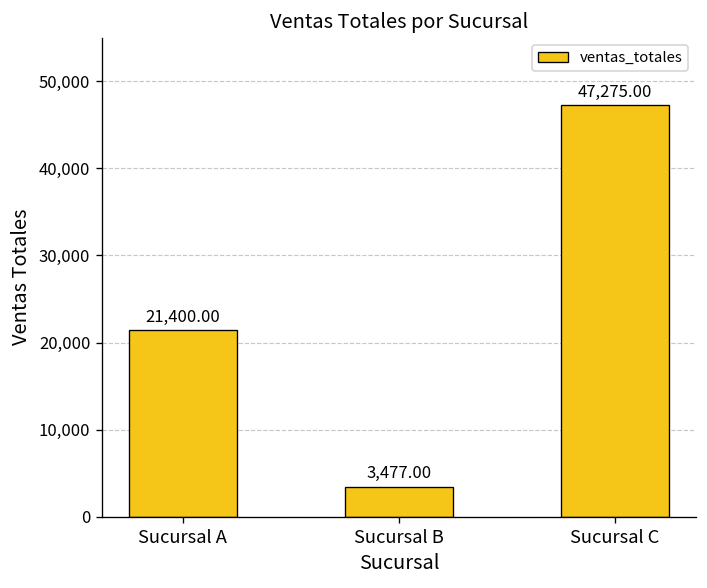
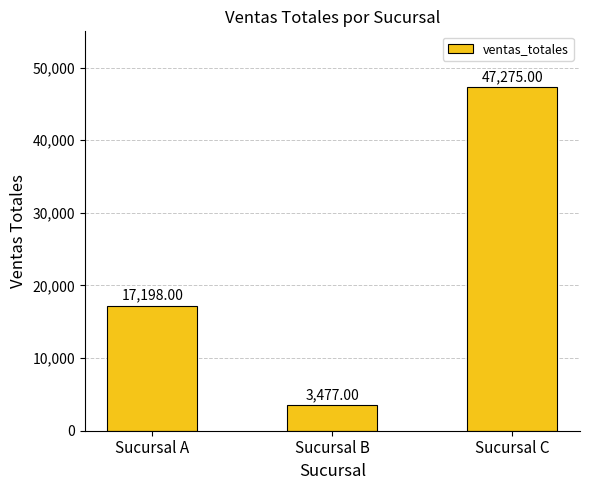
Sucursal A: 21,400.00 -> 17,198.00
